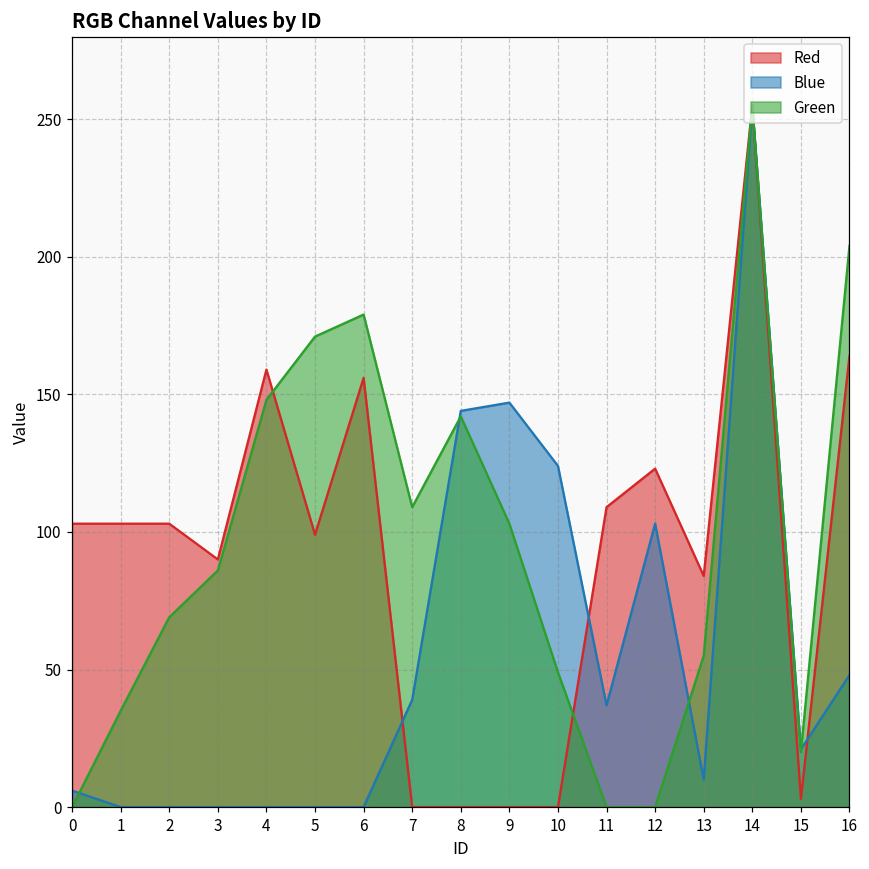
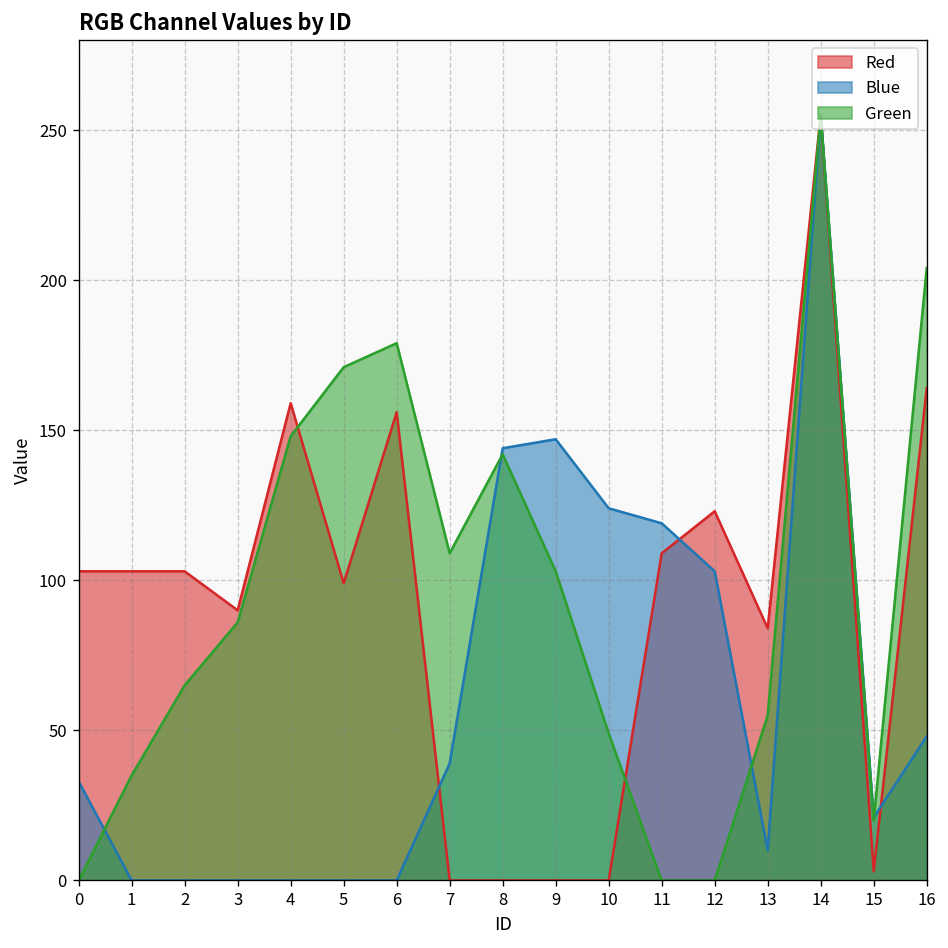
Blue, 0: 6 -> 33
Green, 2: 69 -> 65
Blue, 11: 37 -> 119
